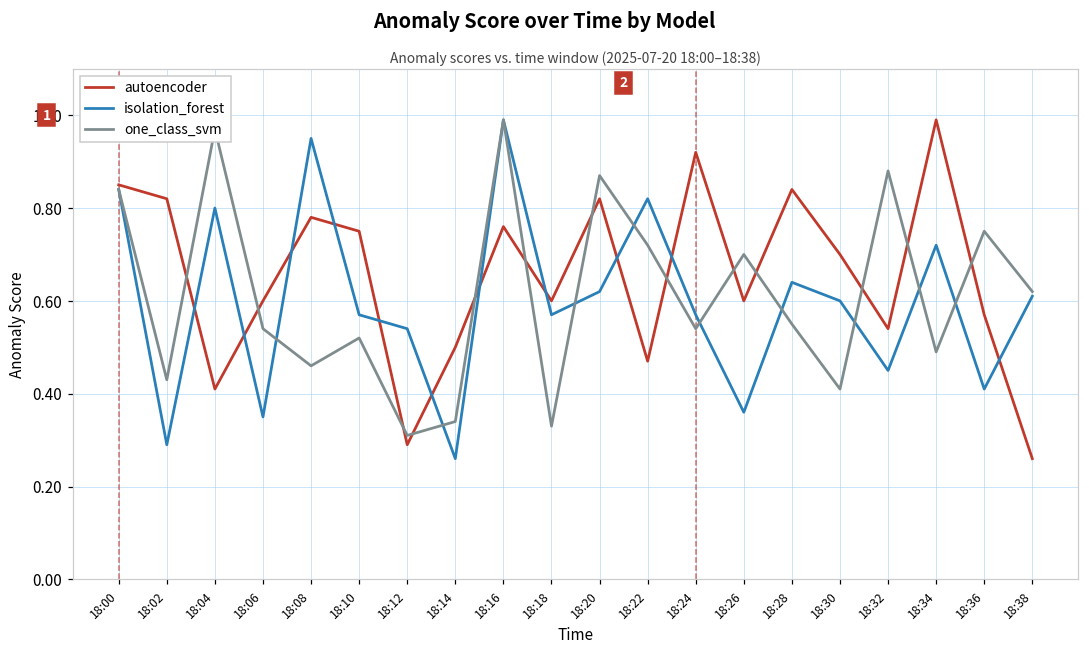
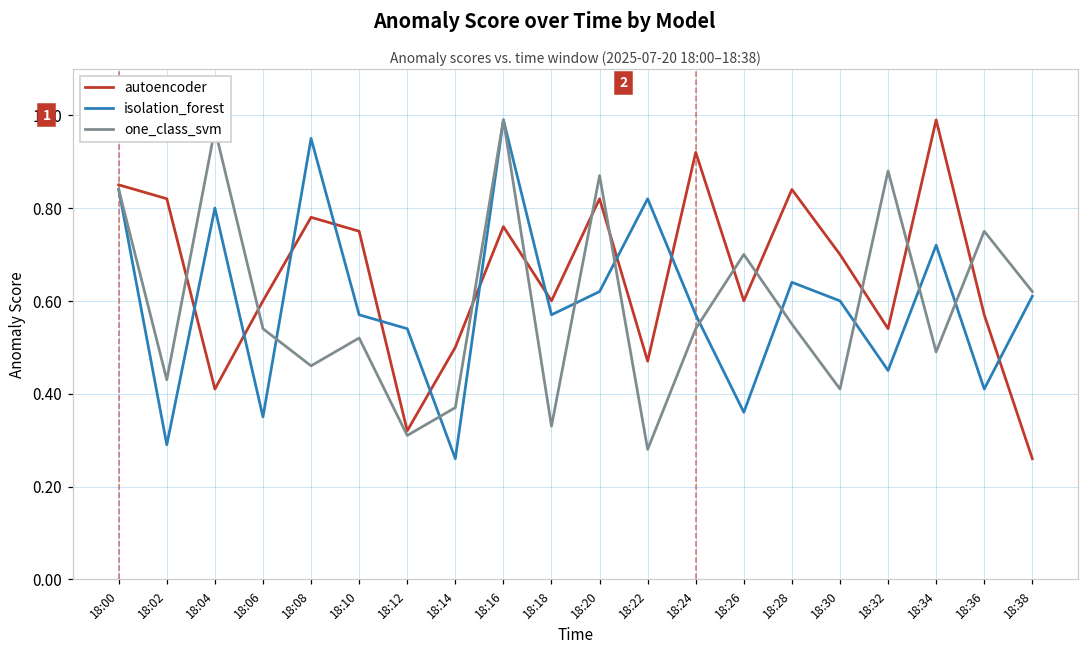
autoencoder, 18:12: 0.29 -> 0.32
one_class_svm, 18:14: 0.34 -> 0.37
one_class_svm, 18:22: 0.72 -> 0.28
